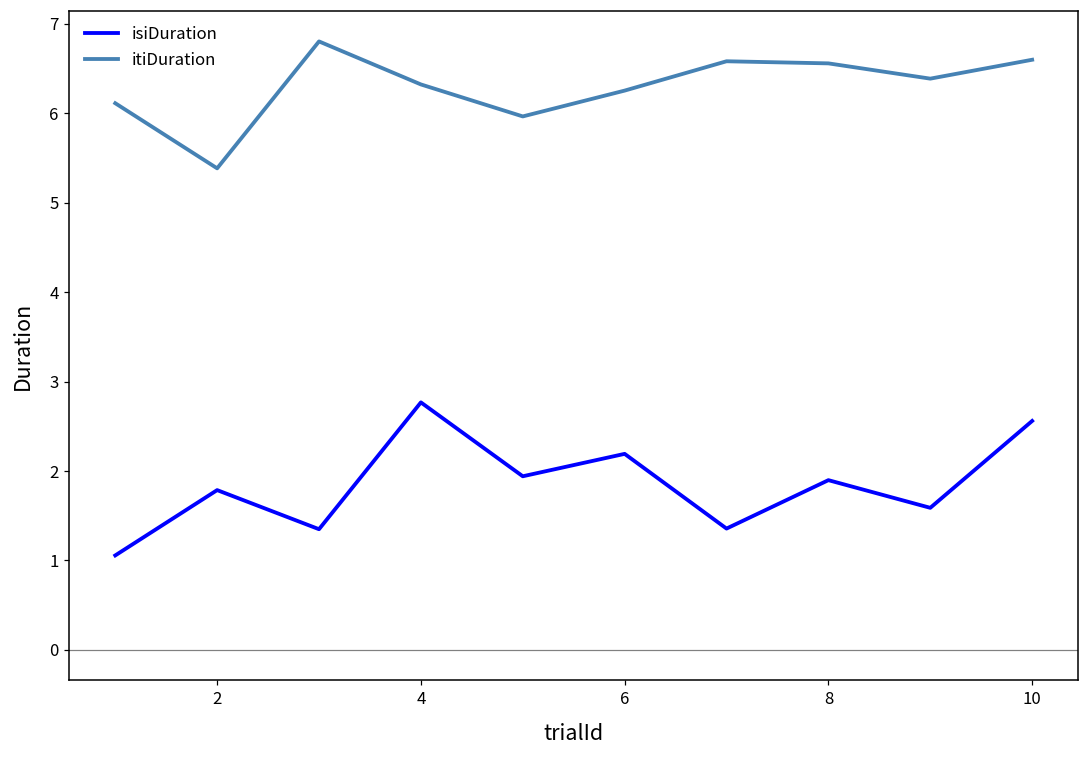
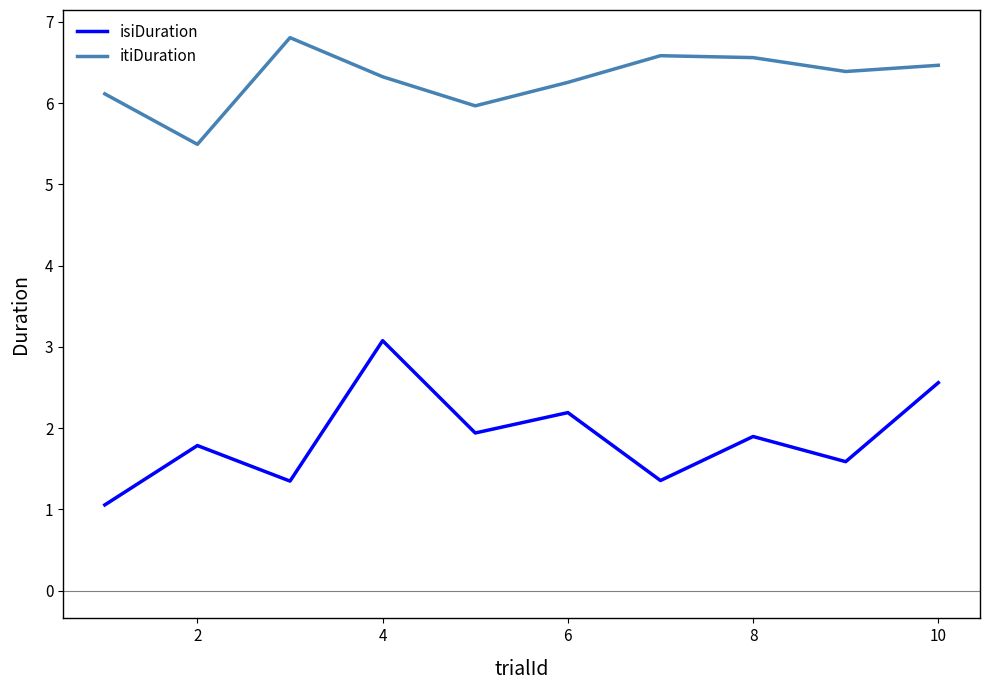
itiDuration, 2: 5.4 -> 5.5
isiDuration, 4: 2.8 -> 3.1
itiDuration, 10: 6.6 -> 6.5
